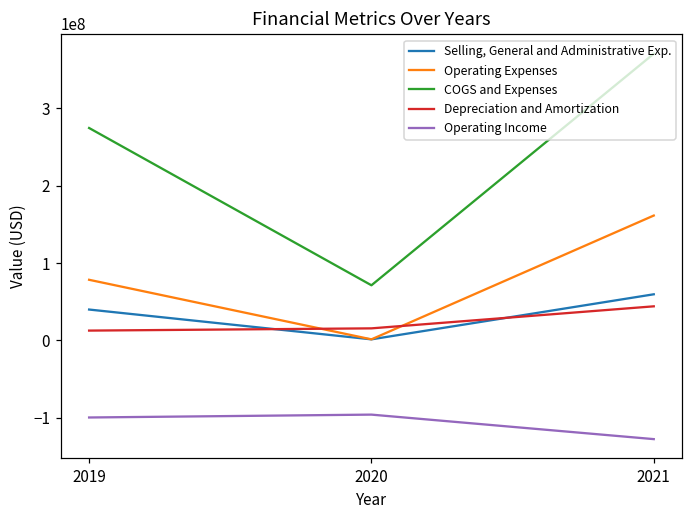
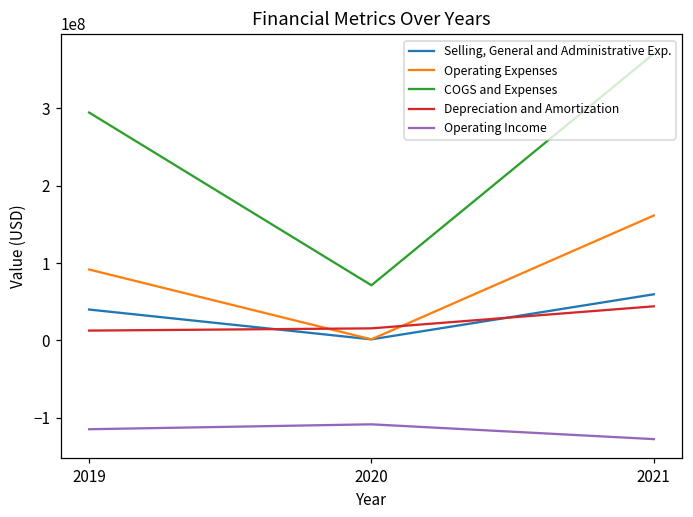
Operating Expenses, 2019: 80000000 -> 90000000
COGS and Expenses, 2019: 270000000 -> 290000000
Operating Income, 2019: -100000000 -> -110000000
Operating Income, 2020: -100000000 -> -110000000
